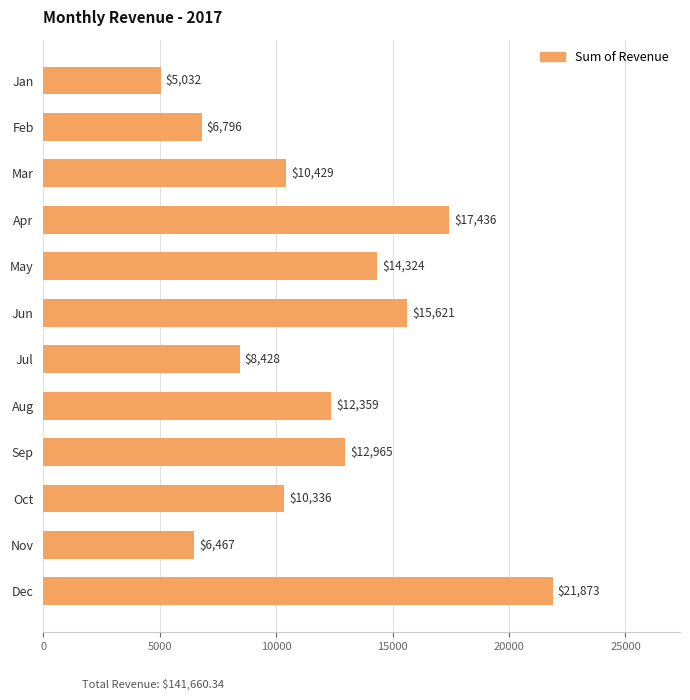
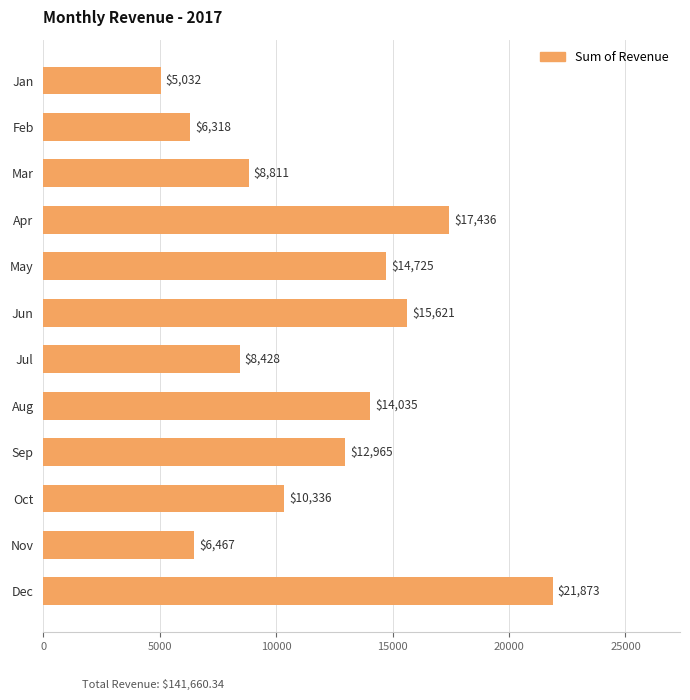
Feb: $6,796 -> $6,318
Mar: $10,429 -> $8,811
May: $14,324 -> $14,725
Aug: $12,359 -> $14,035
